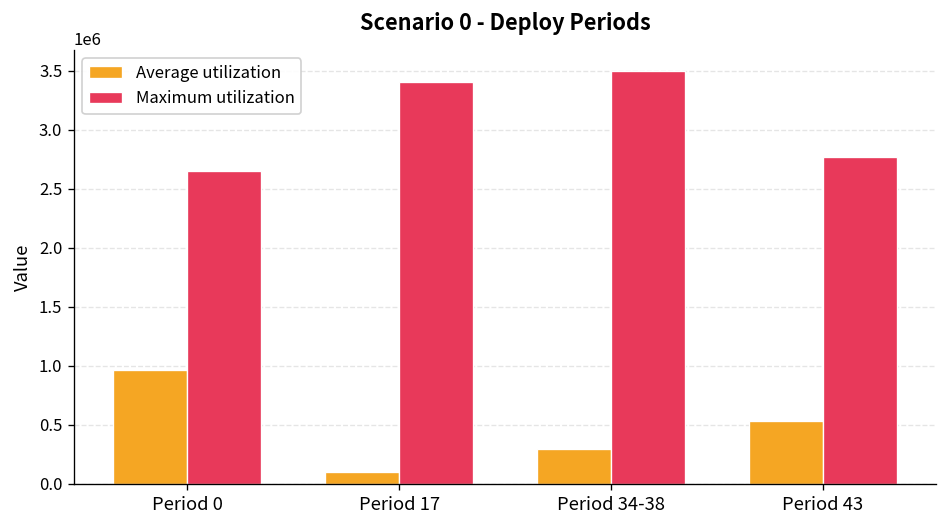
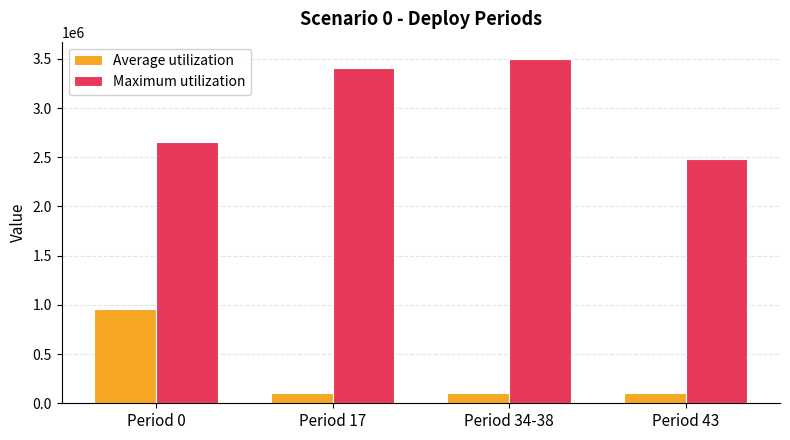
Average utilization, Period 34-38: 300000 -> 100000
Average utilization, Period 43: 500000 -> 100000
Maximum utilization, Period 43: 2800000 -> 2500000
